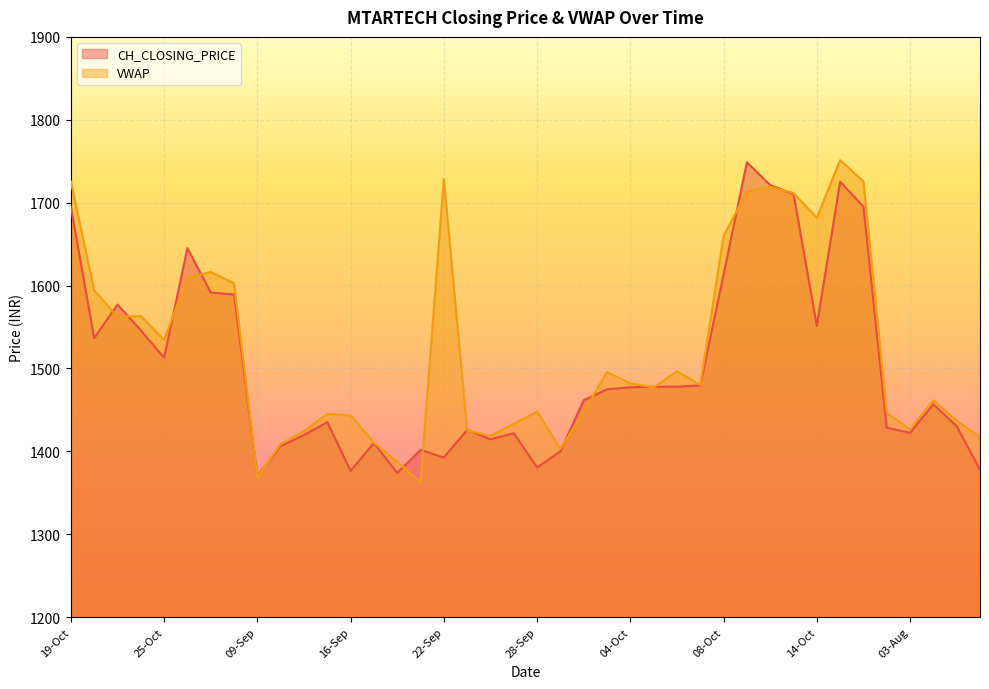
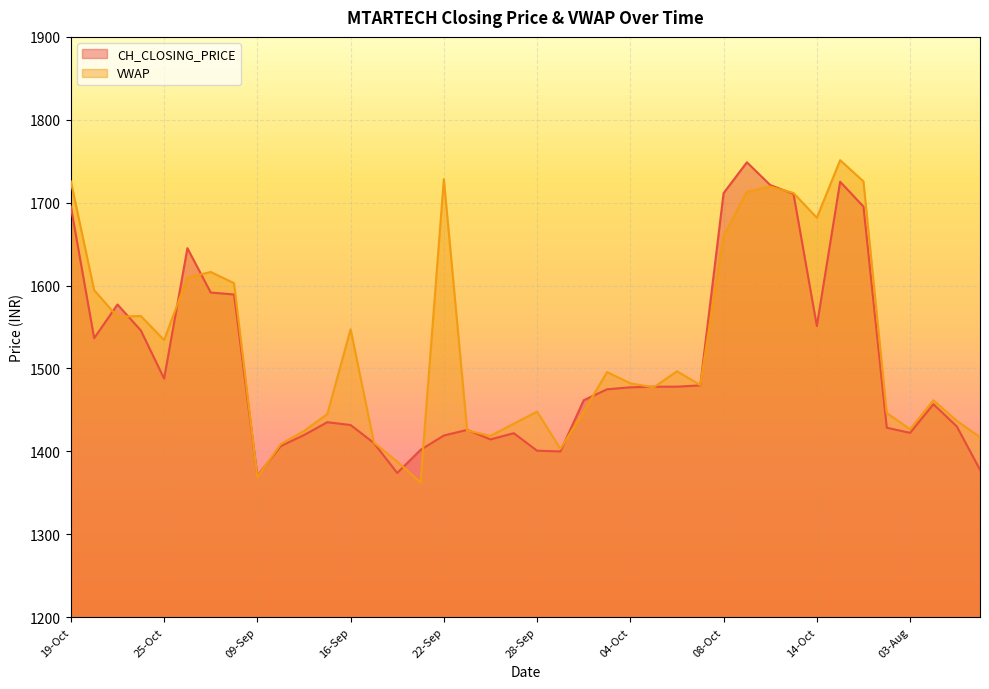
CH_CLOSING_PRICE, 25-Oct: 1510 -> 1490
CH_CLOSING_PRICE, 16-Sep: 1380 -> 1430
VWAP, 16-Sep: 1440 -> 1550
CH_CLOSING_PRICE, 22-Sep: 1390 -> 1420
CH_CLOSING_PRICE, 28-Sep: 1380 -> 1400
CH_CLOSING_PRICE, 08-Oct: 1610 -> 1710
